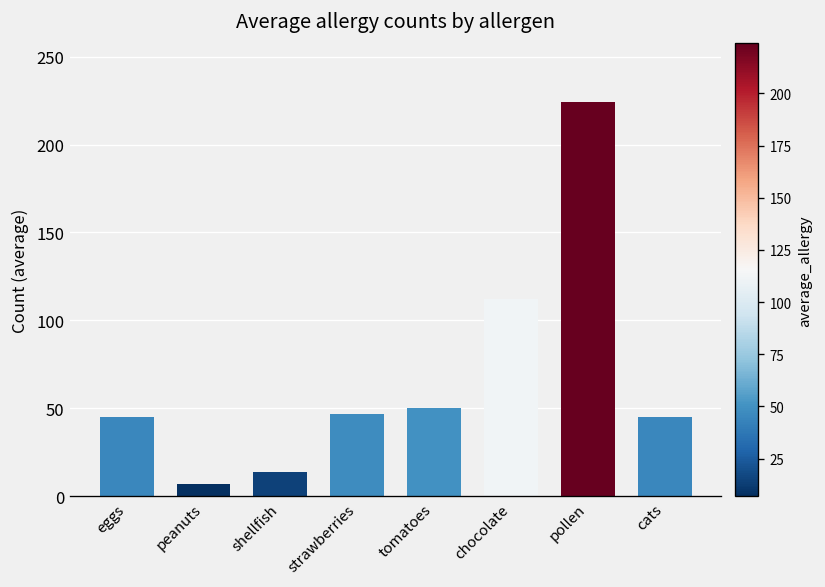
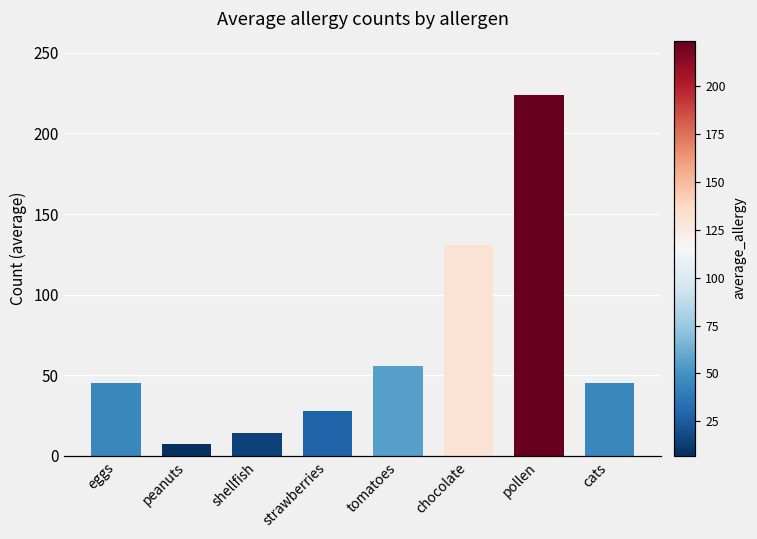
strawberries: 47 -> 28
tomatoes: 50 -> 56
chocolate: 112 -> 131
